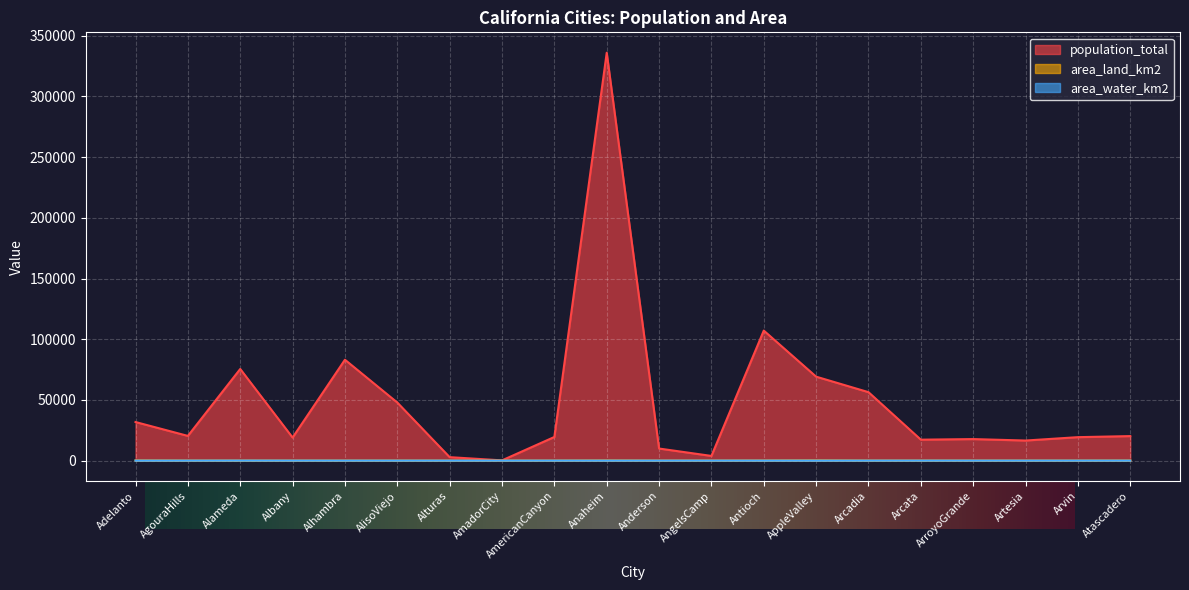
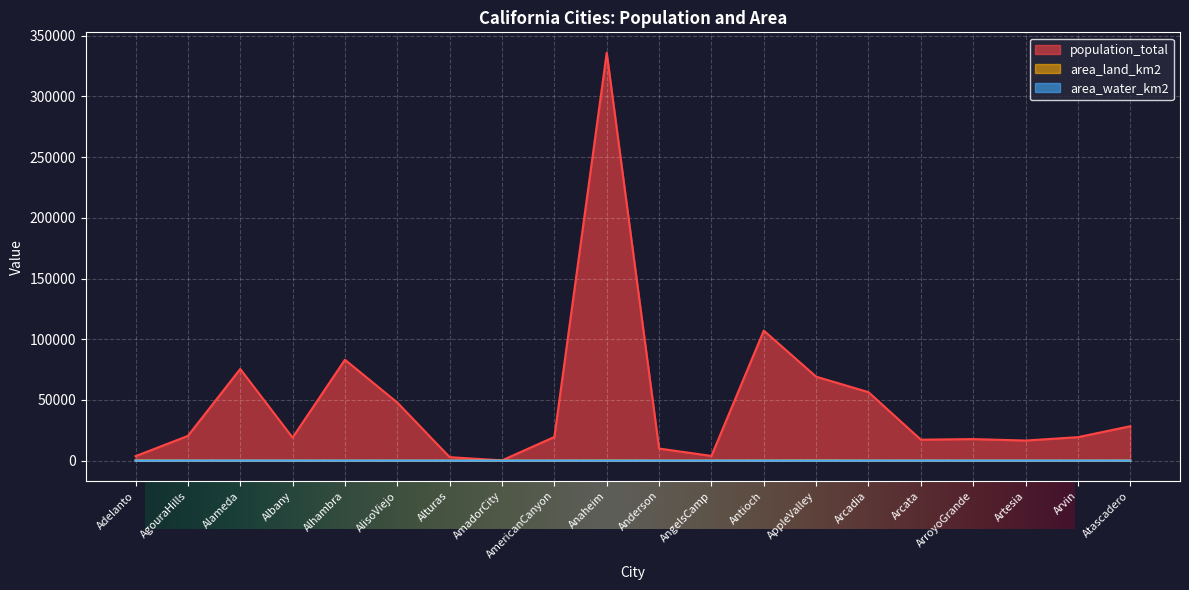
California Cities: Population and Area, population_total, Adelanto: 32000 -> 4000
California Cities: Population and Area, population_total, Atascadero: 20000 -> 28000
